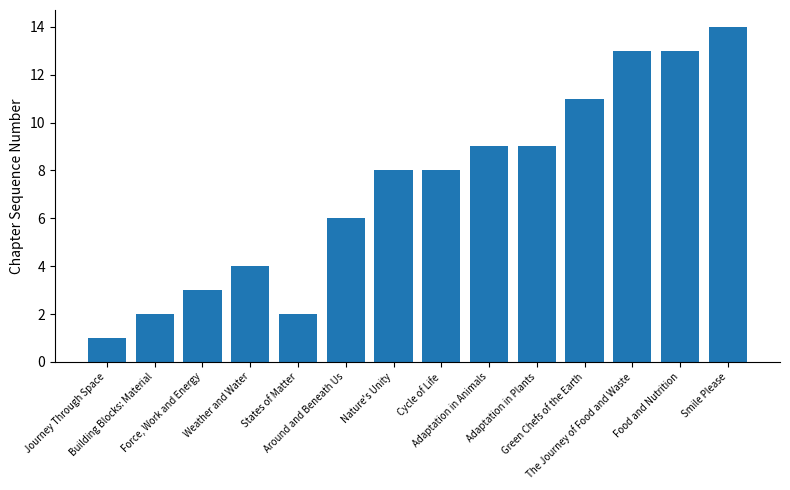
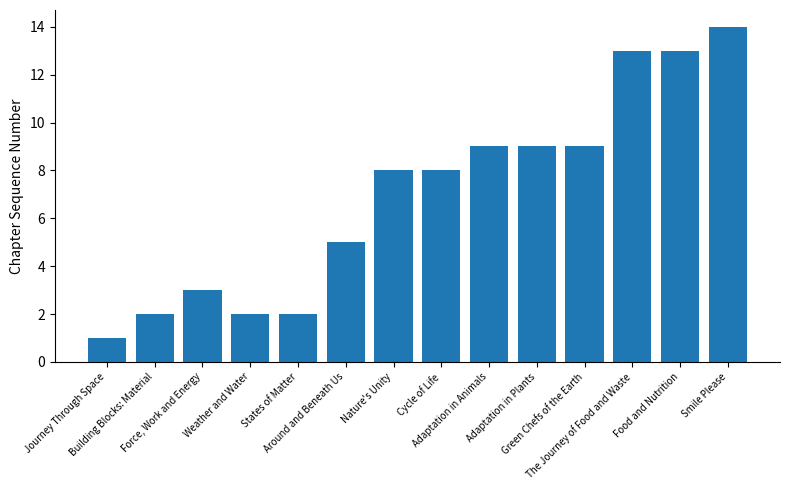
Weather and Water: 4 -> 2
Around and Beneath Us: 6 -> 5
Green Chefs of the Earth: 11 -> 9
